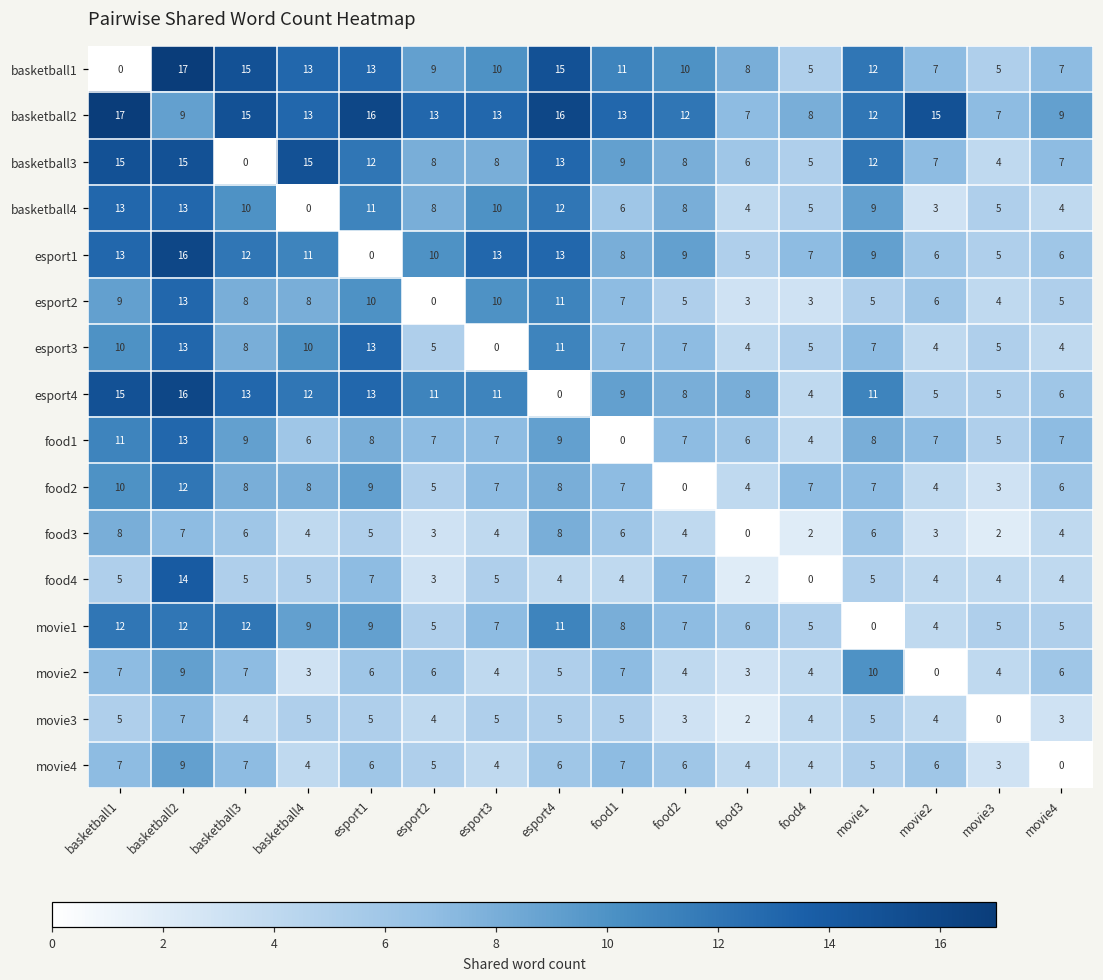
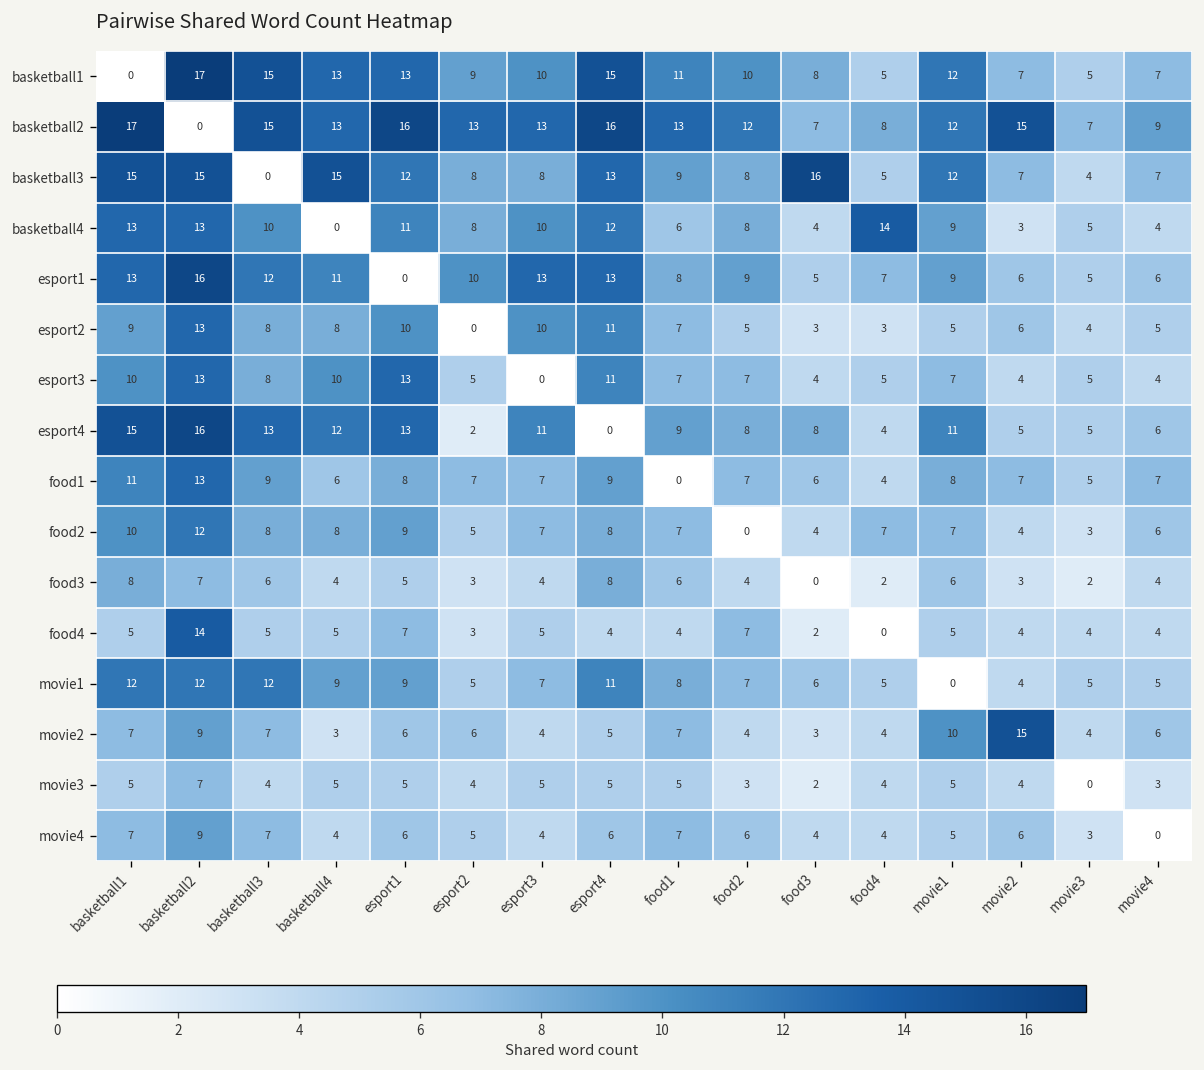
basketball2, basketball2: 9 -> 0
basketball3, food3: 6 -> 16
basketball4, food4: 5 -> 14
esport4, esport2: 11 -> 2
movie2, movie2: 0 -> 15
